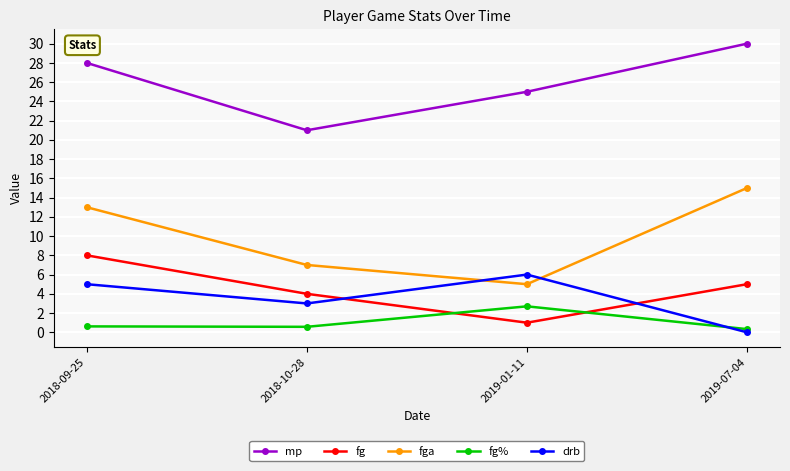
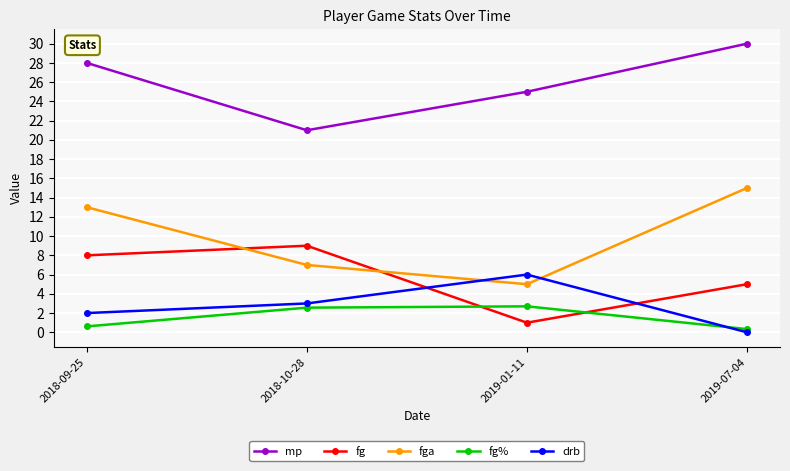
drb, 2018-09-25: 5 -> 2
fg, 2018-10-28: 4 -> 9
fg%, 2018-10-28: 1 -> 3
